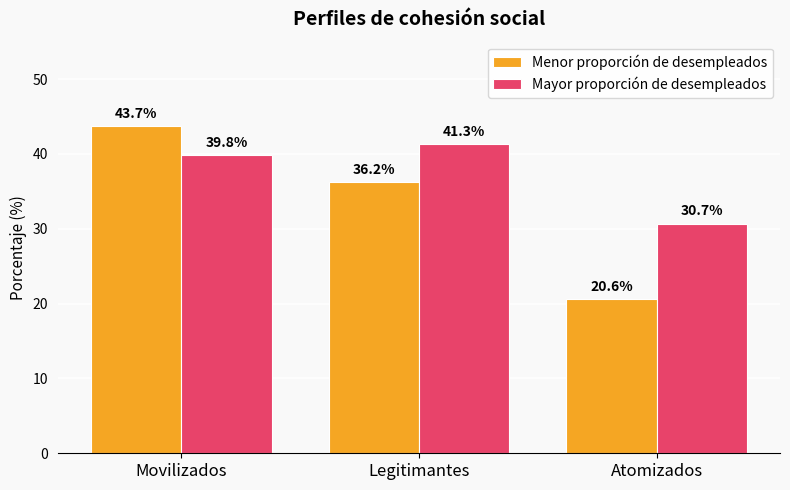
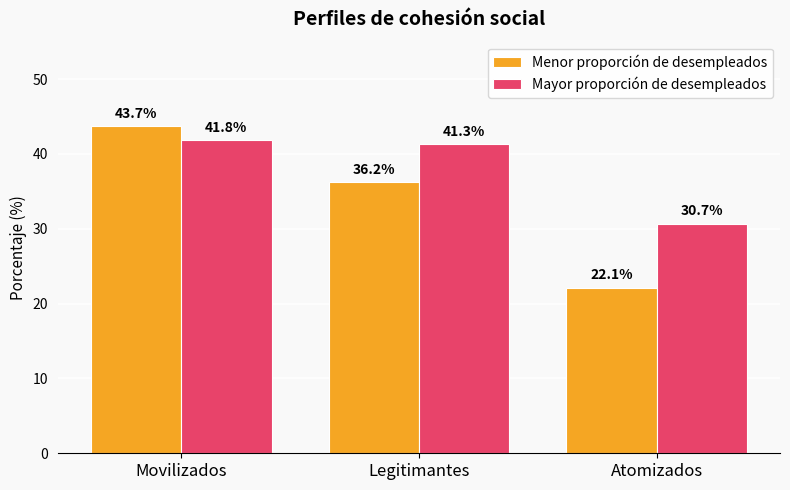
Mayor proporción de desempleados, Movilizados: 39.8% -> 41.8%
Menor proporción de desempleados, Atomizados: 20.6% -> 22.1%
